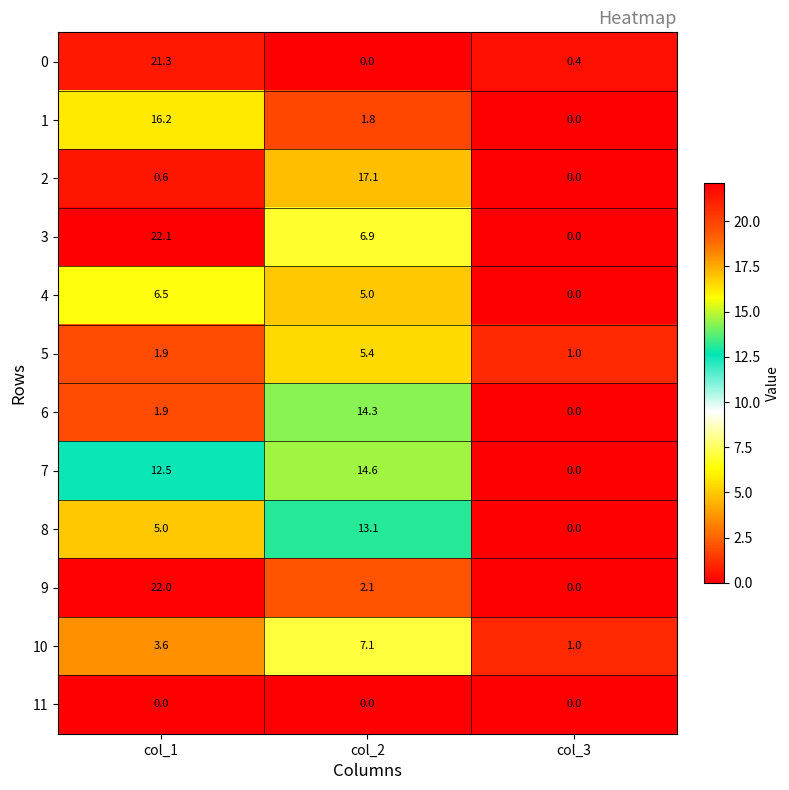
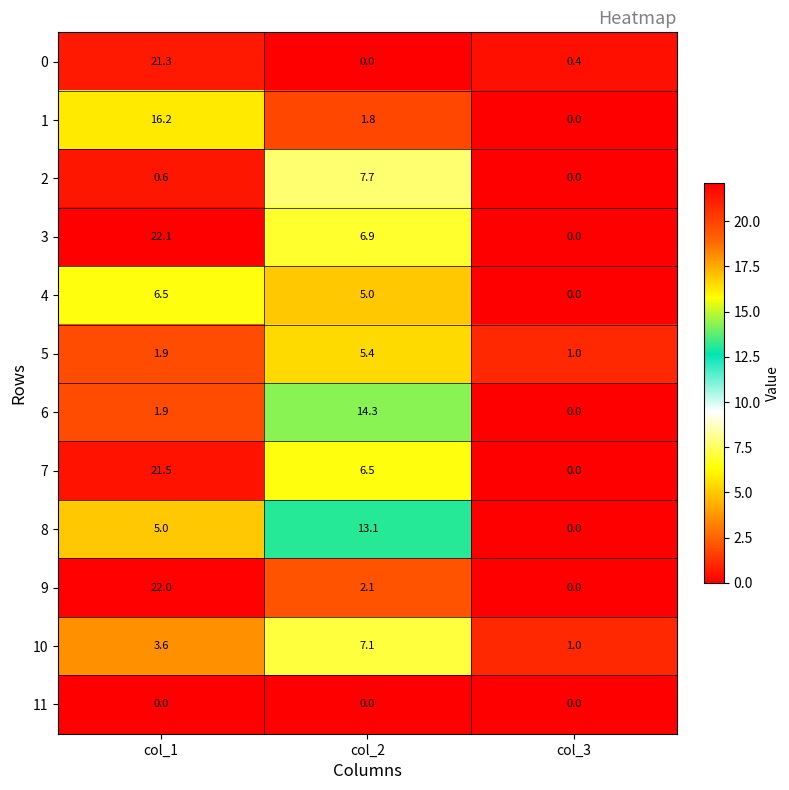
2, col_2: 17.1 -> 7.7
7, col_1: 12.5 -> 21.5
7, col_2: 14.6 -> 6.5
